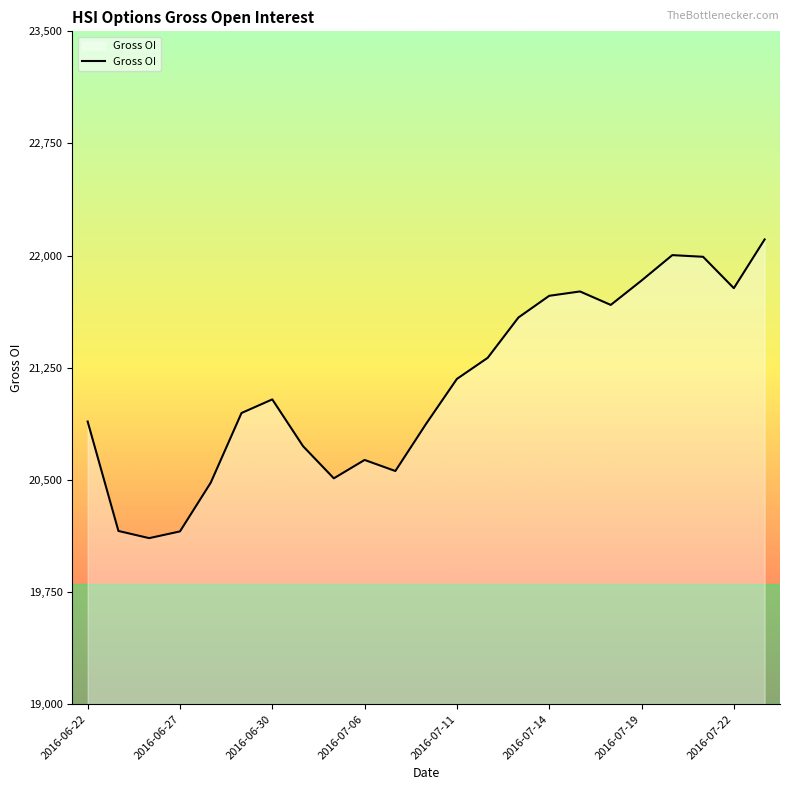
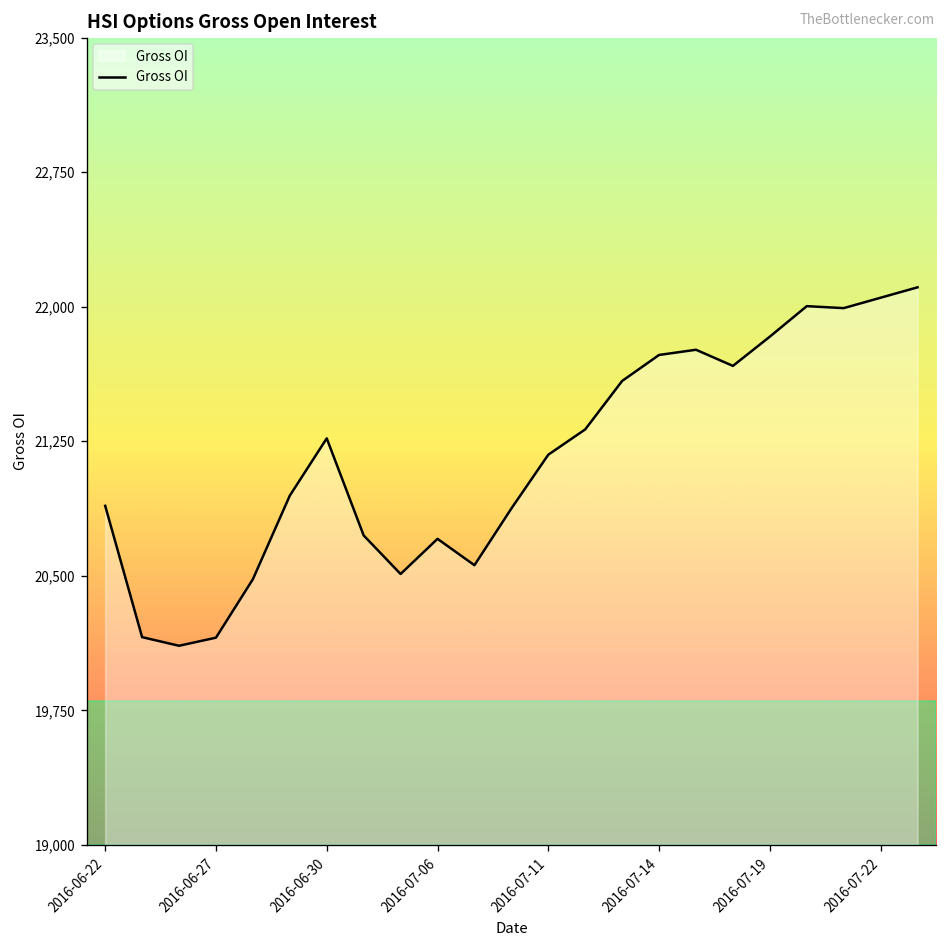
2016-06-30: 21,040 -> 21,270
2016-07-06: 20,630 -> 20,710
2016-07-22: 21,780 -> 22,050
